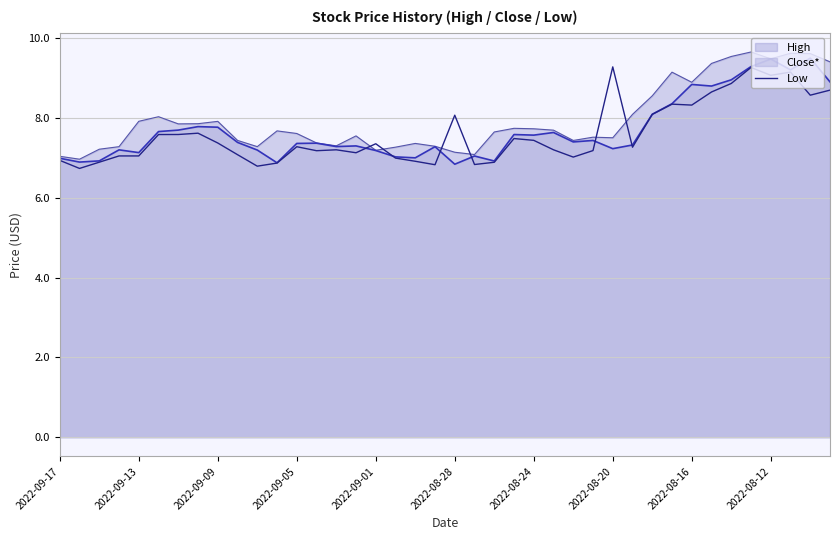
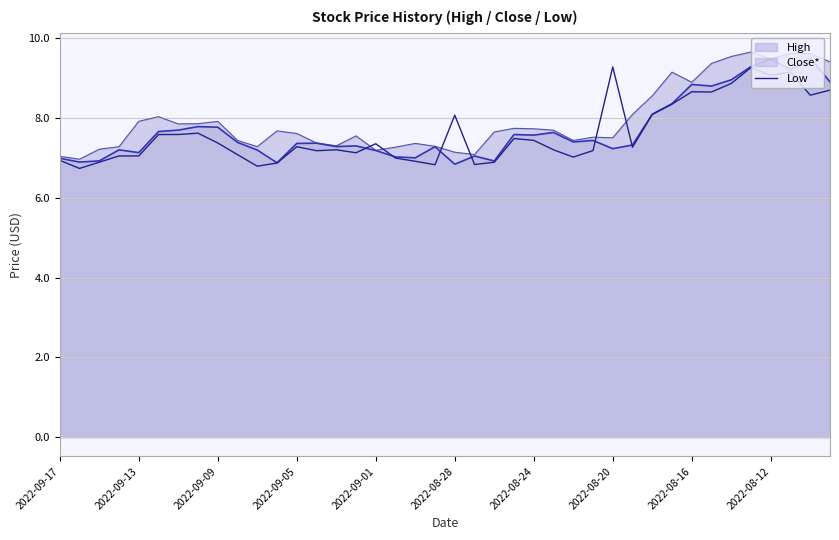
Low, 2022-08-16: 8.3 -> 8.7
